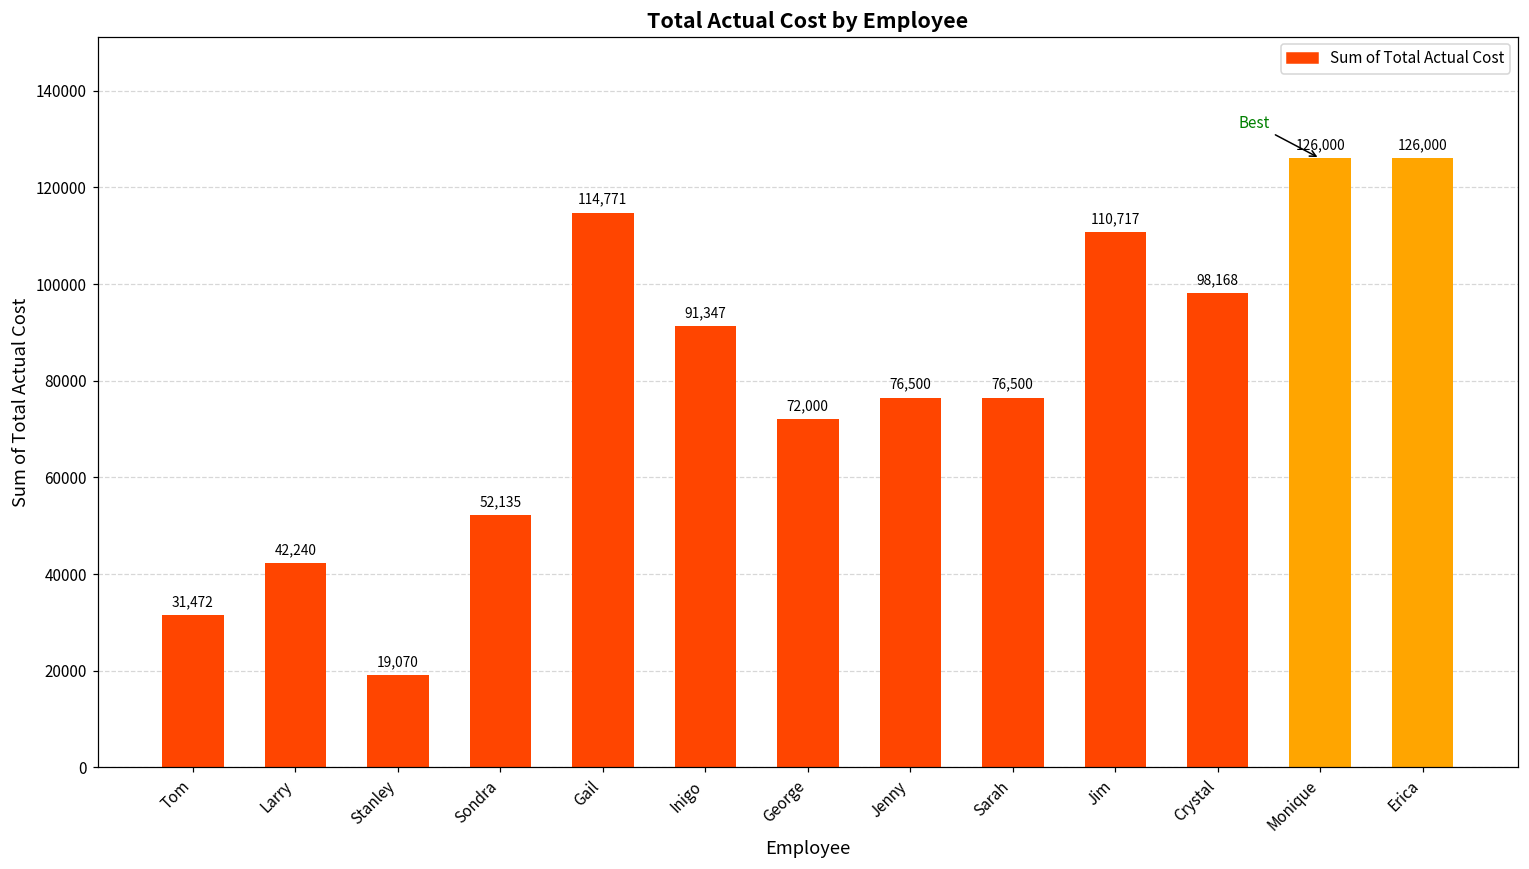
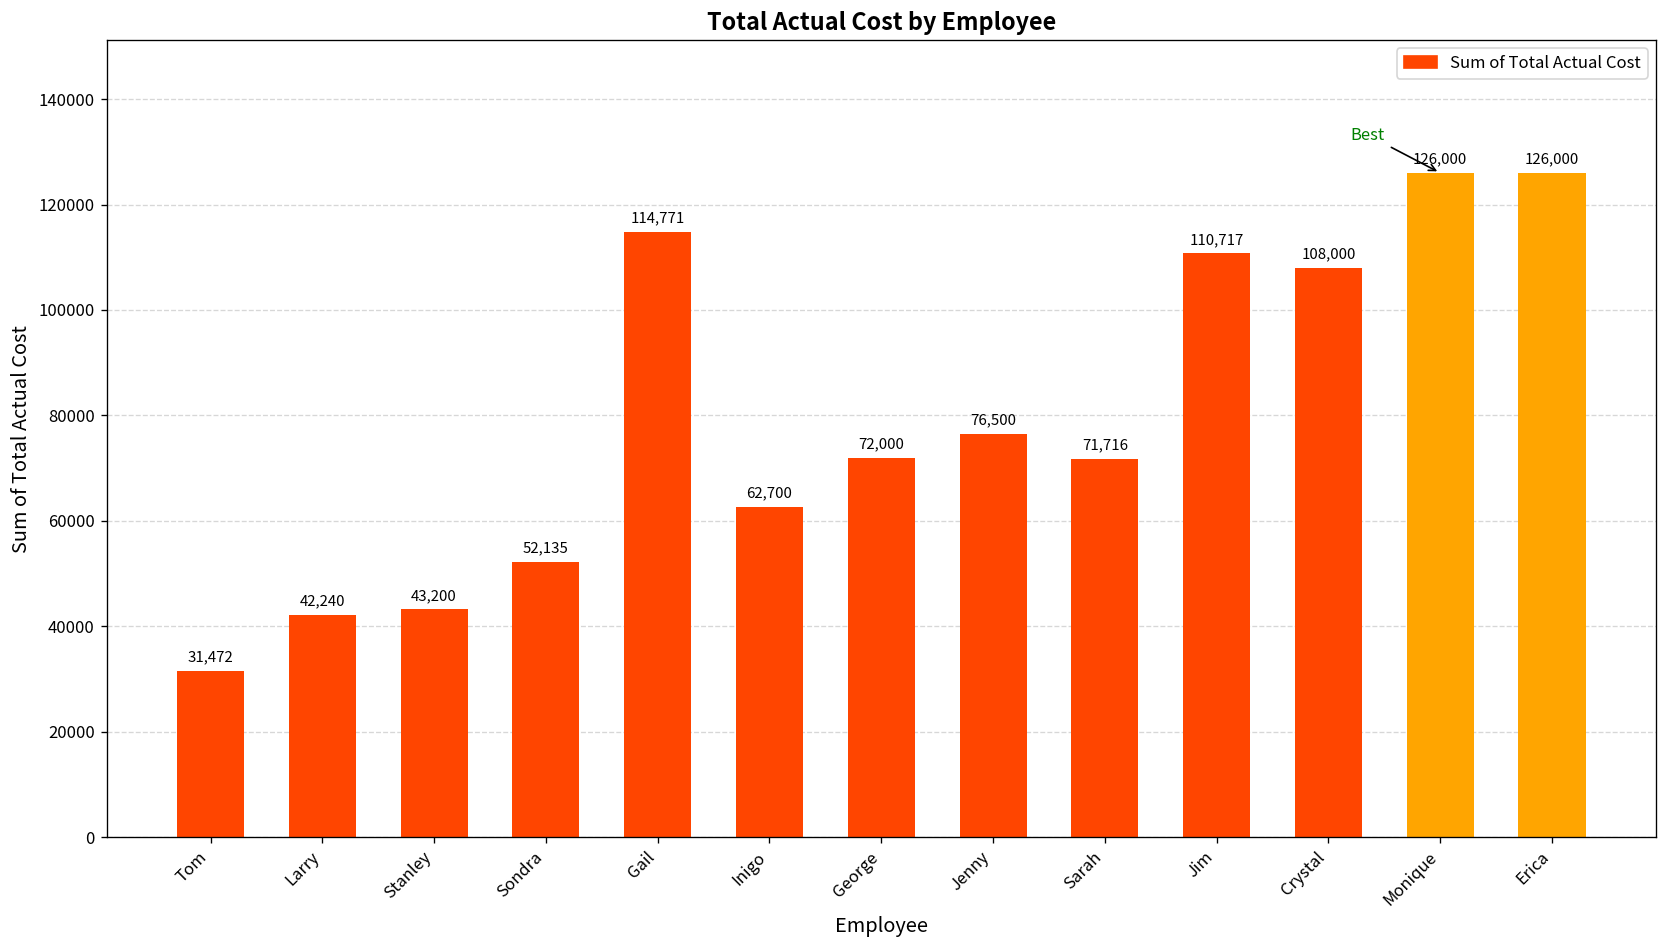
Stanley: 19,070 -> 43,200
Inigo: 91,347 -> 62,700
Sarah: 76,500 -> 71,716
Crystal: 98,168 -> 108,000
